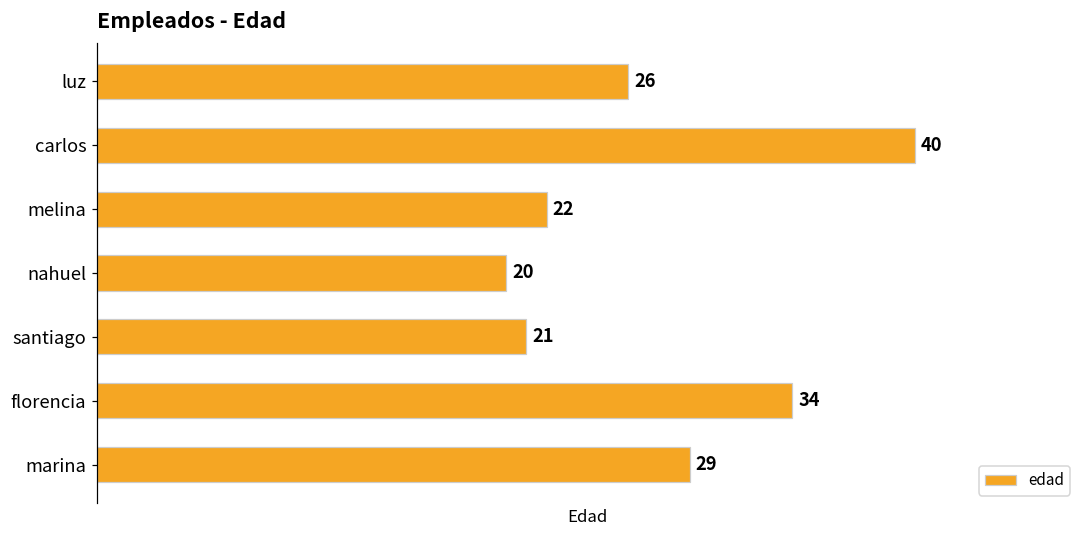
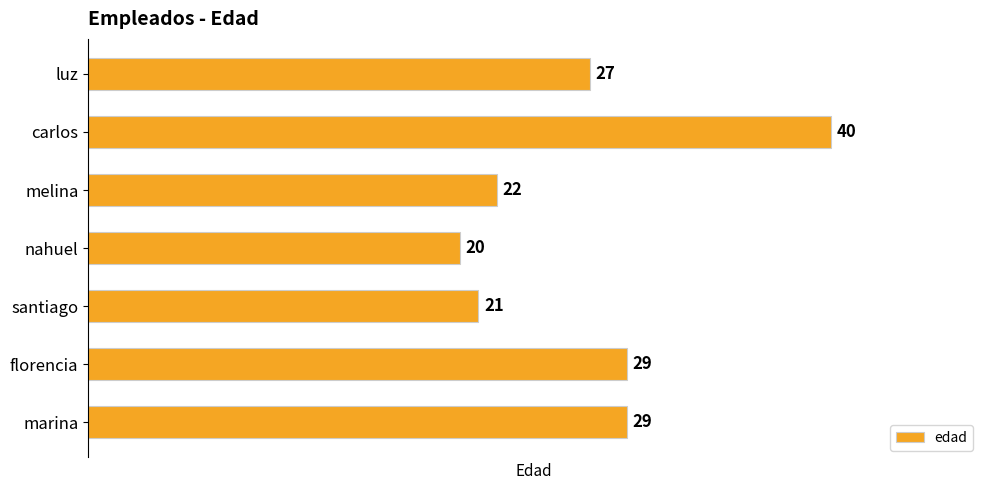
luz: 26 -> 27
florencia: 34 -> 29
